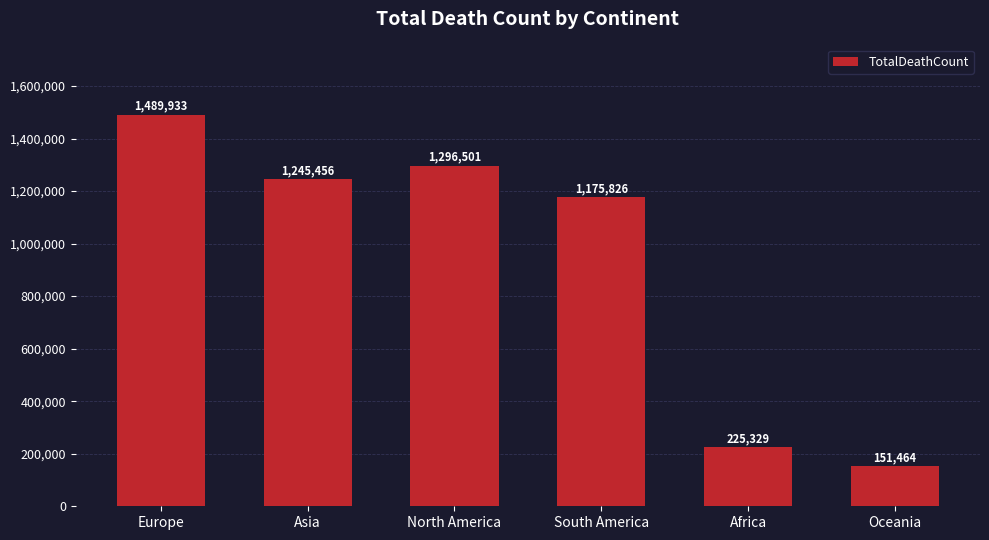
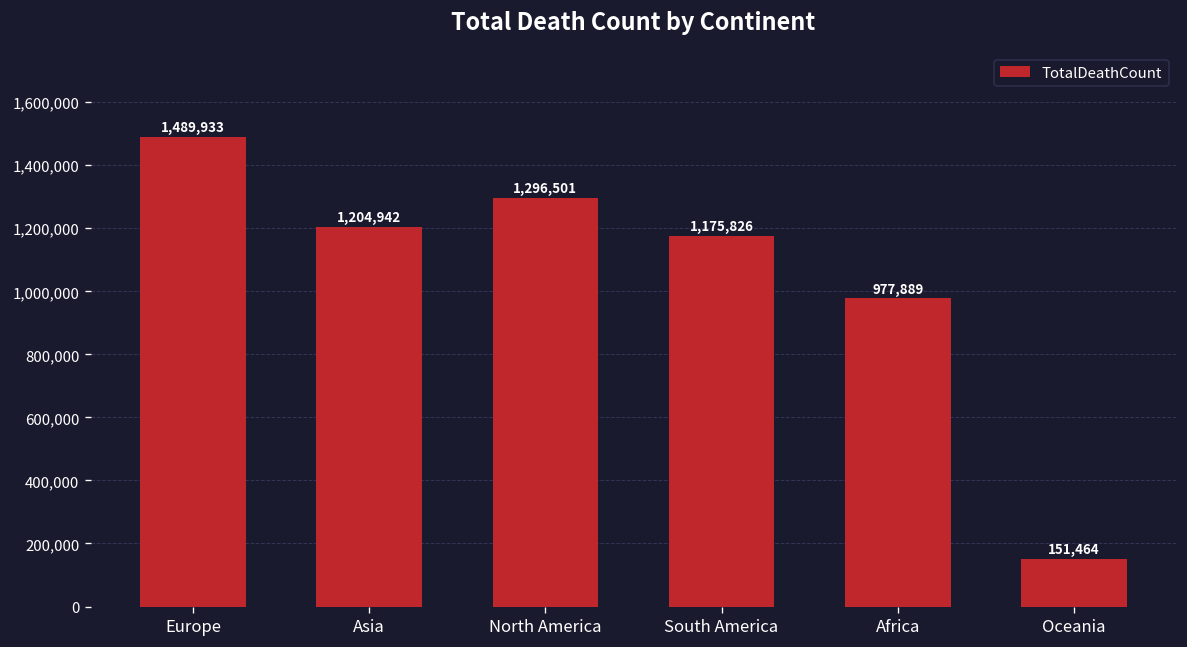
Asia: 1,245,456 -> 1,204,942
Africa: 225,329 -> 977,889
